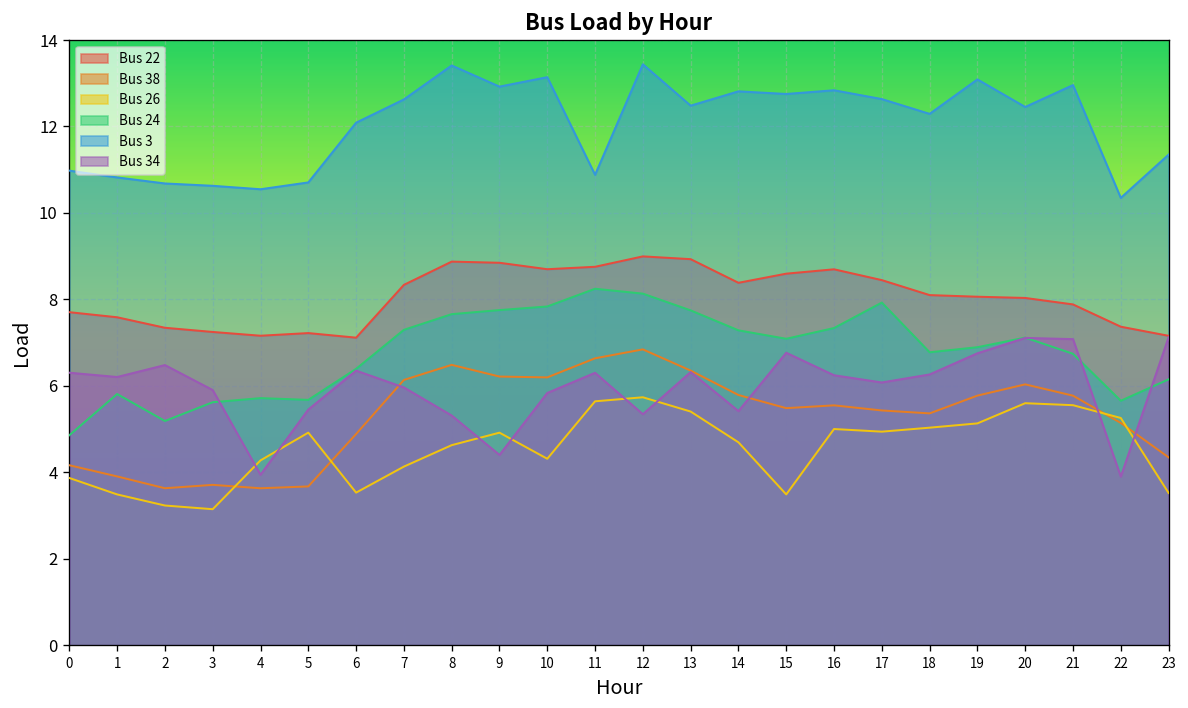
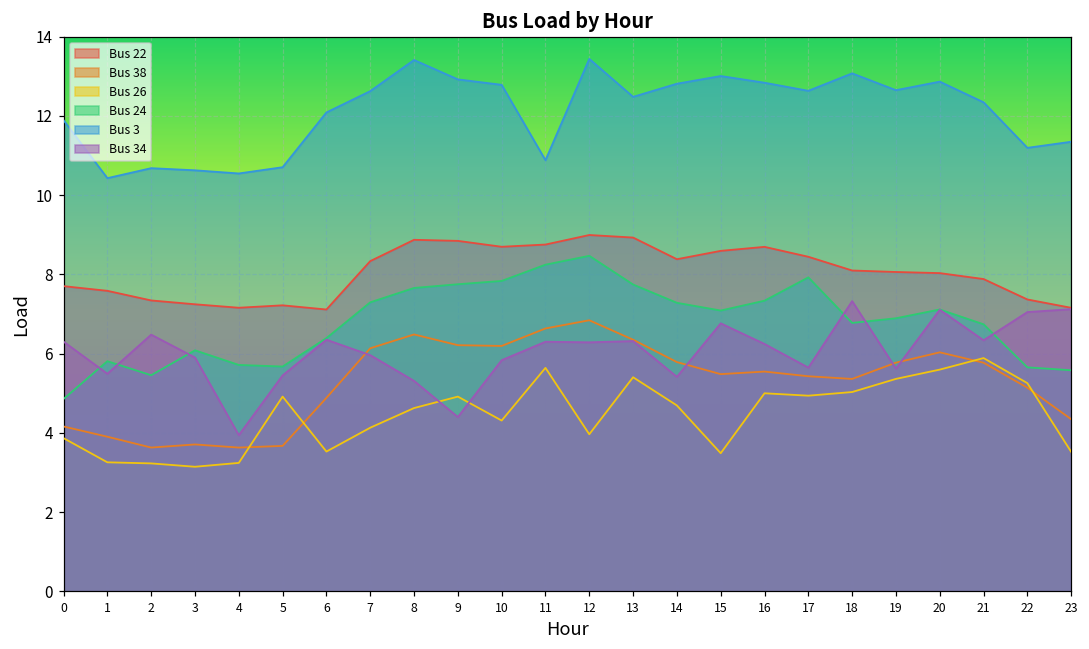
Bus 3, 0: 11.0 -> 11.9
Bus 26, 1: 3.5 -> 3.3
Bus 3, 1: 10.8 -> 10.4
Bus 34, 1: 6.2 -> 5.5
Bus 24, 2: 5.2 -> 5.5
Bus 24, 3: 5.6 -> 6.1
Bus 26, 4: 4.3 -> 3.2
Bus 3, 10: 13.1 -> 12.8
Bus 26, 12: 5.7 -> 4.0
Bus 24, 12: 8.1 -> 8.5
Bus 34, 12: 5.3 -> 6.3
Bus 3, 15: 12.8 -> 13.0
Bus 34, 17: 6.1 -> 5.6
Bus 3, 18: 12.3 -> 13.1
Bus 34, 18: 6.3 -> 7.3
Bus 26, 19: 5.1 -> 5.4
Bus 3, 19: 13.1 -> 12.6
Bus 34, 19: 6.8 -> 5.6
Bus 3, 20: 12.5 -> 12.9
Bus 26, 21: 5.6 -> 5.9
Bus 3, 21: 13.0 -> 12.3
Bus 34, 21: 7.1 -> 6.3
Bus 3, 22: 10.3 -> 11.2
Bus 34, 22: 3.9 -> 7.1
Bus 24, 23: 6.2 -> 5.6
